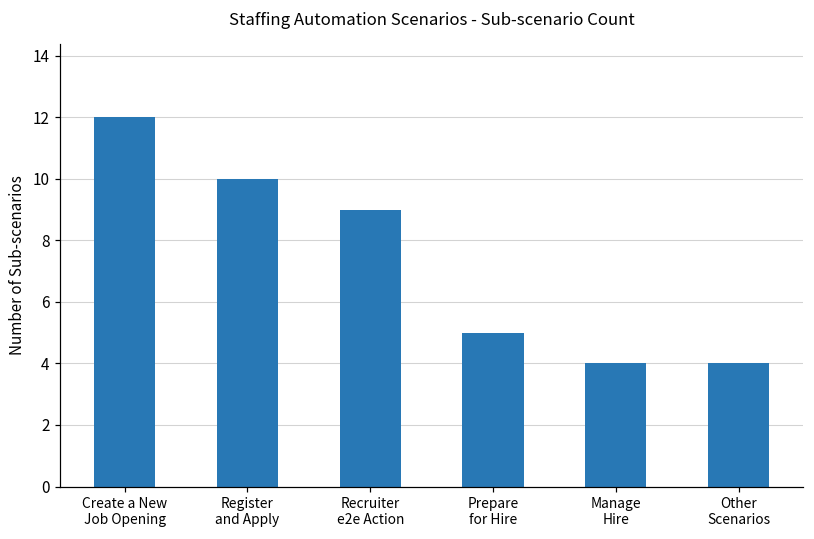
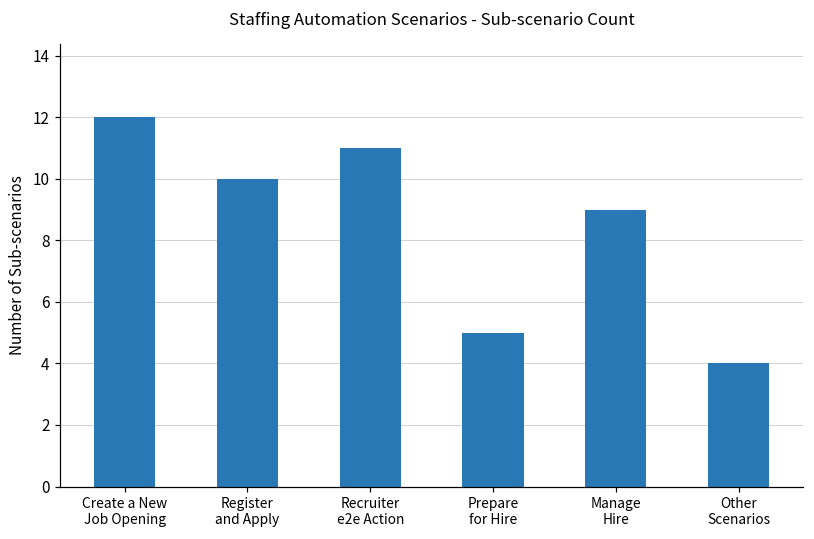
Recruiter e2e Action: 9 -> 11
Manage Hire: 4 -> 9
